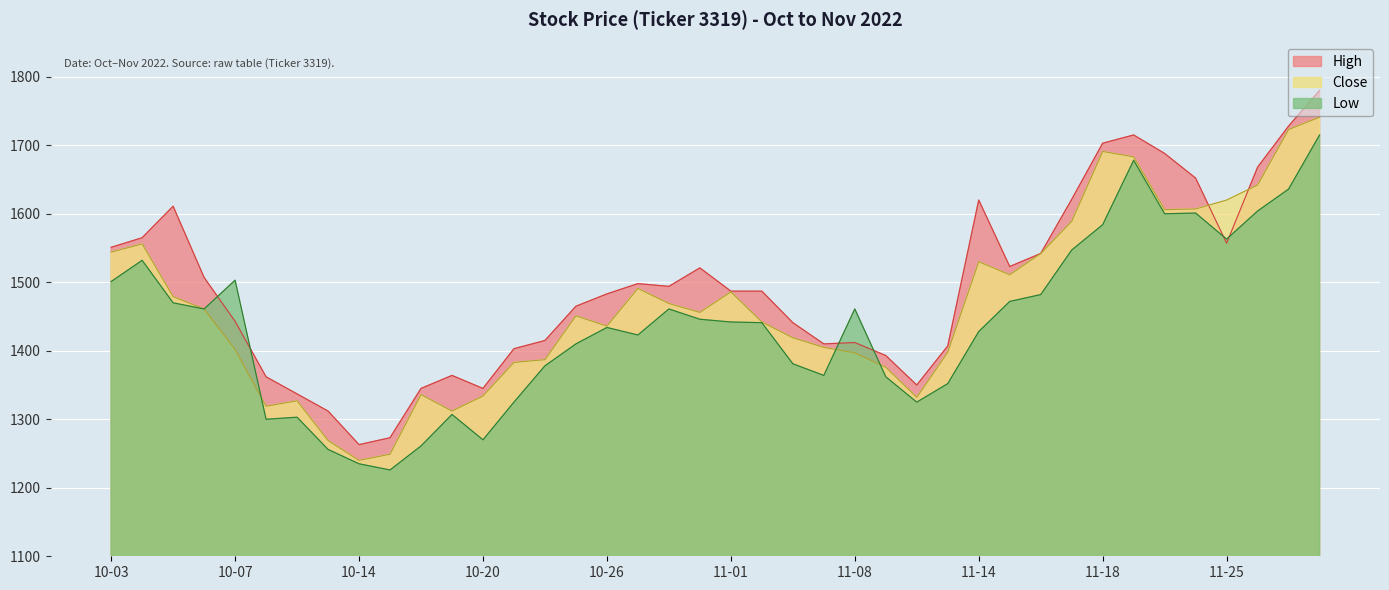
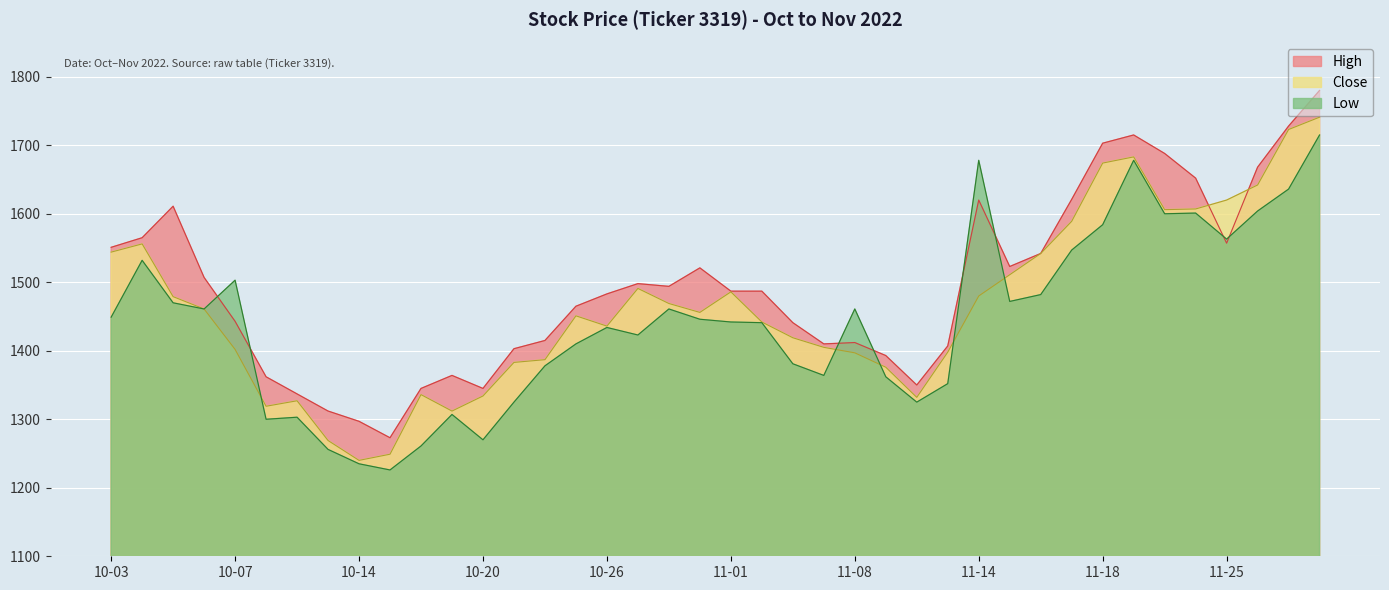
Low, 10-03: 1500 -> 1450
High, 10-14: 1260 -> 1300
Close, 11-14: 1530 -> 1480
Low, 11-14: 1430 -> 1680
Close, 11-18: 1690 -> 1670
